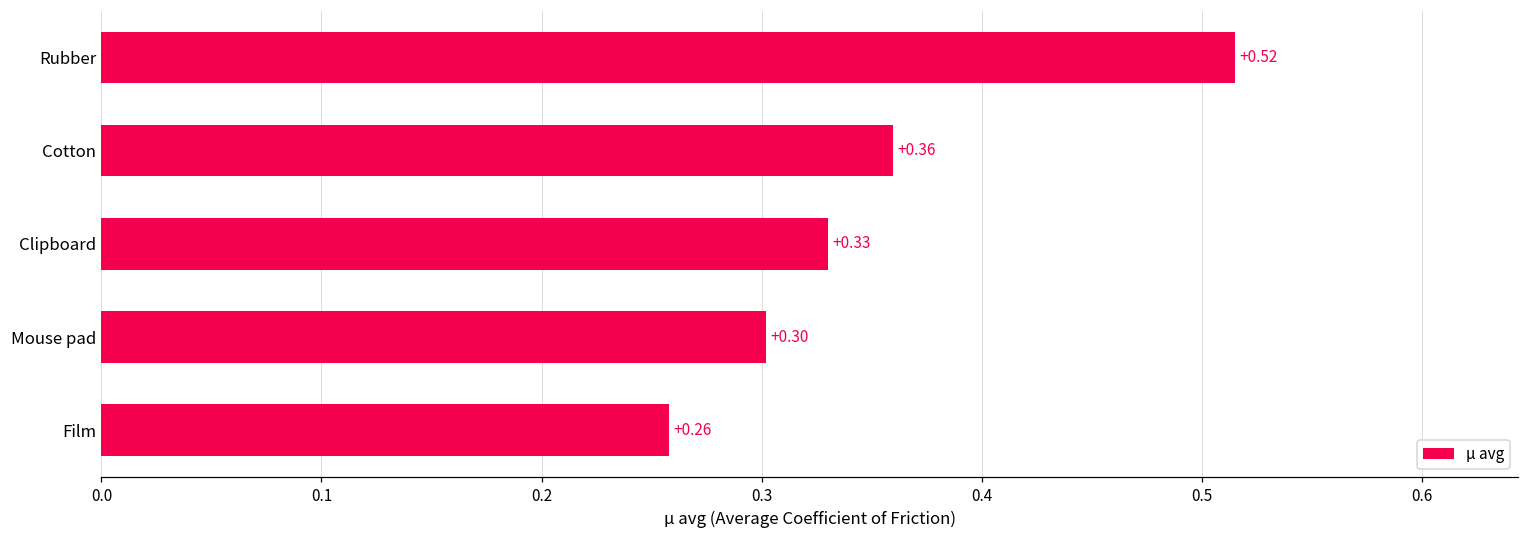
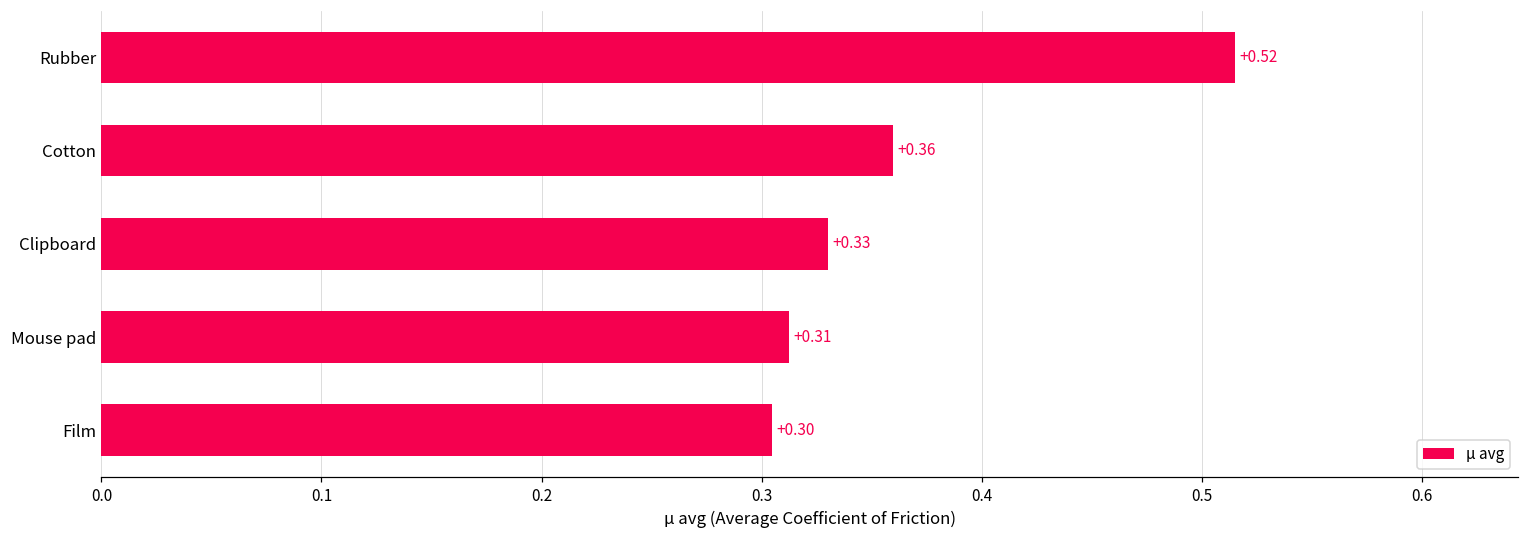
Mouse pad: +0.30 -> +0.31
Film: +0.26 -> +0.30
